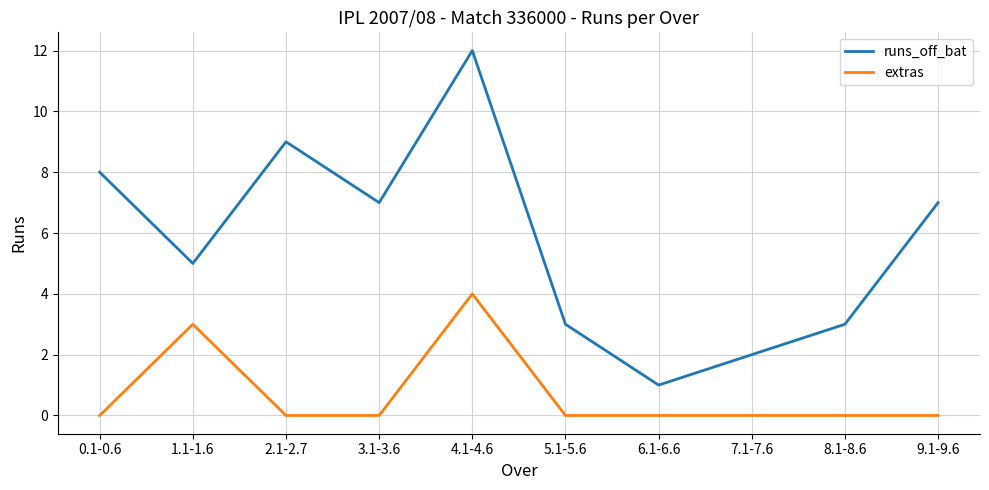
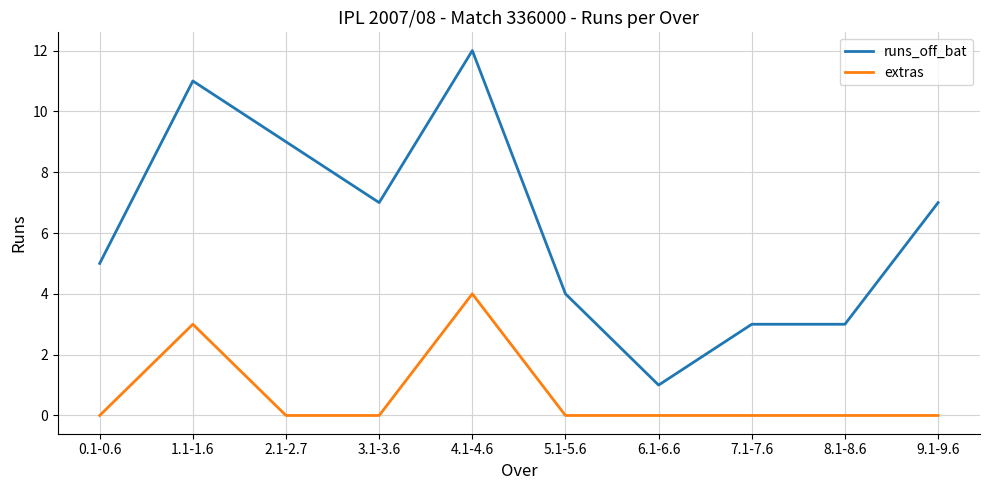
runs_off_bat, 0.1-0.6: 8 -> 5
runs_off_bat, 1.1-1.6: 5 -> 11
runs_off_bat, 5.1-5.6: 3 -> 4
runs_off_bat, 7.1-7.6: 2 -> 3
